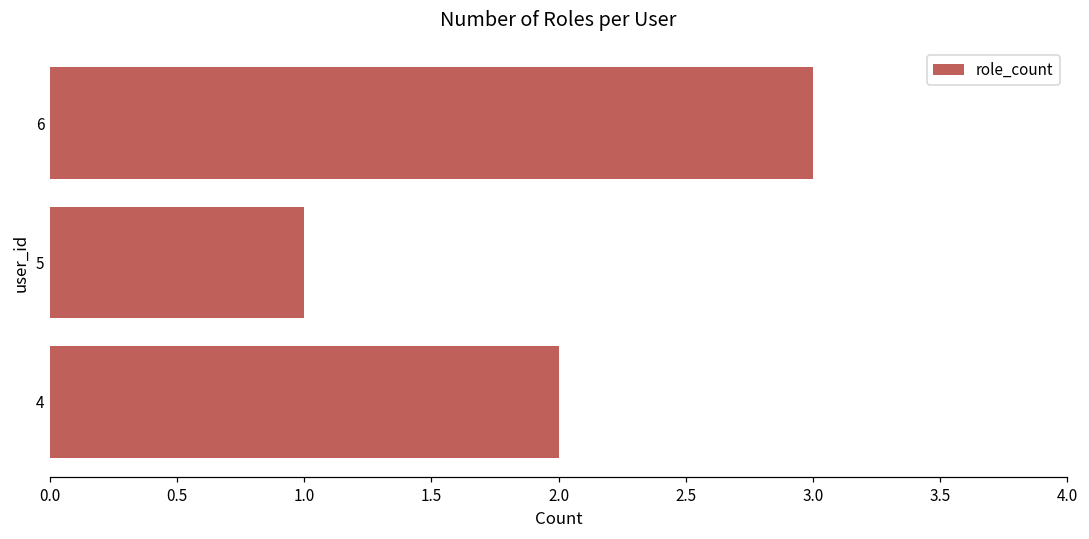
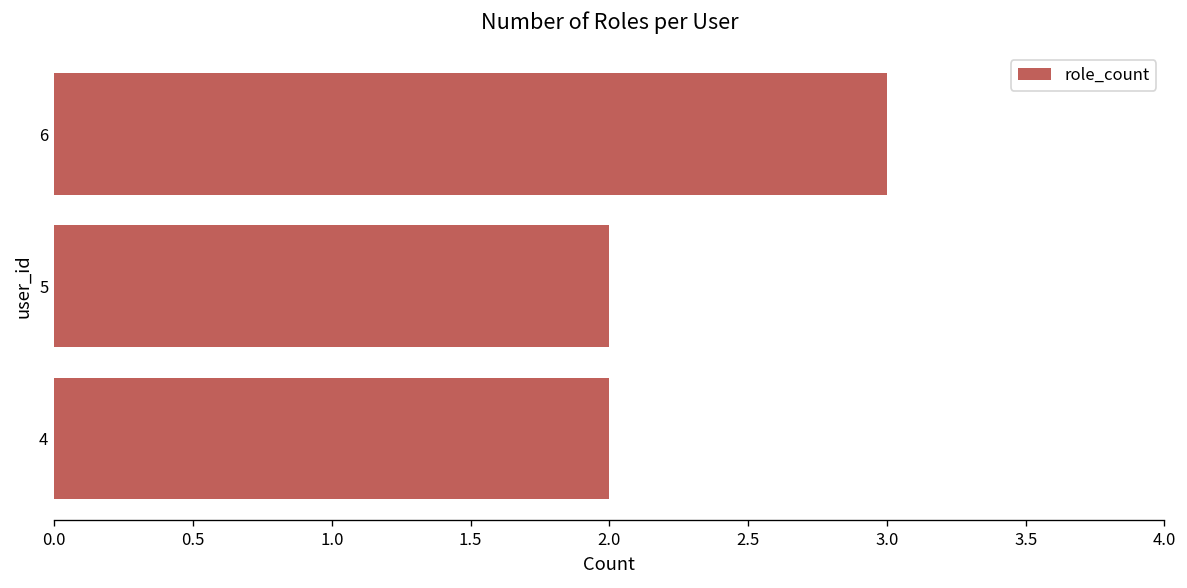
5: 1 -> 2
